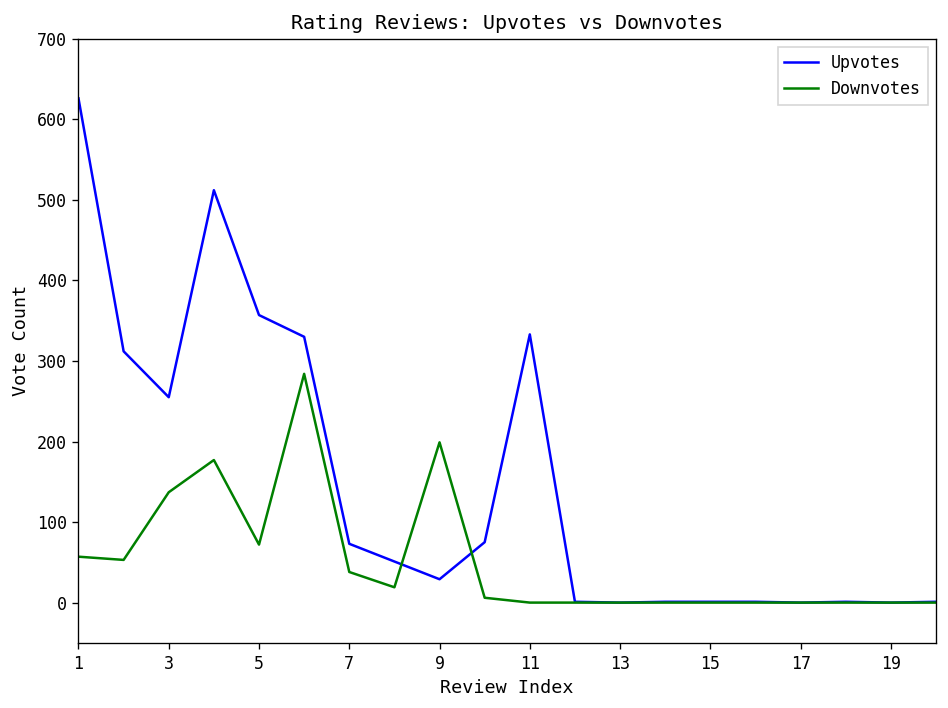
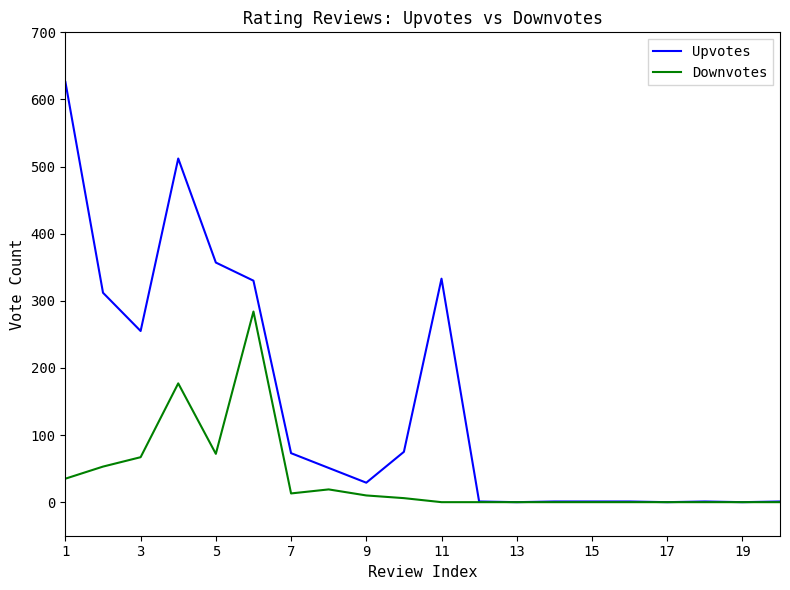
Downvotes, 1: 60 -> 40
Downvotes, 3: 140 -> 70
Downvotes, 7: 40 -> 10
Downvotes, 9: 200 -> 10
